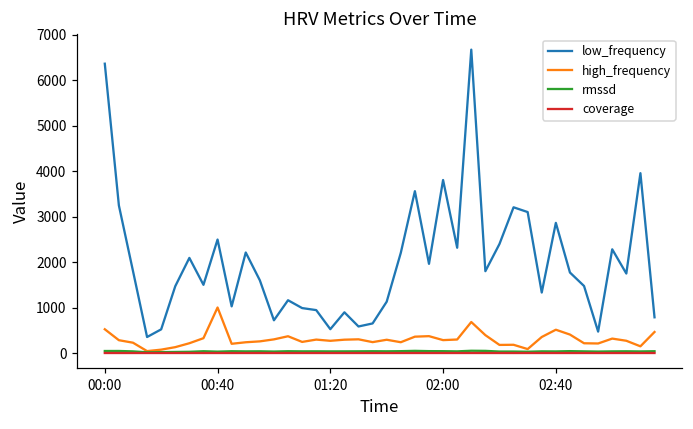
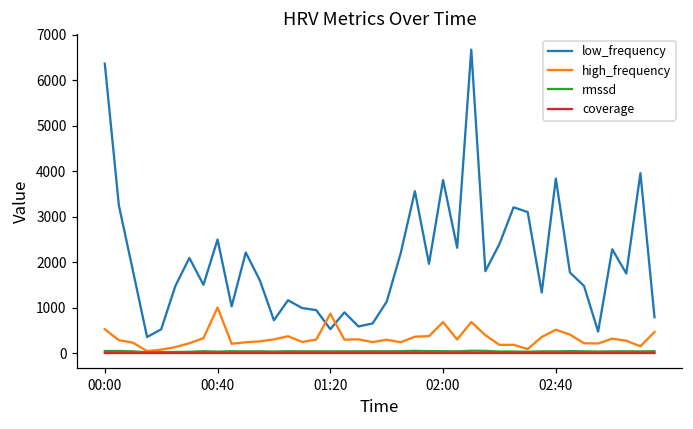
high_frequency, 01:20: 300 -> 900
high_frequency, 02:00: 300 -> 700
low_frequency, 02:40: 2900 -> 3800
